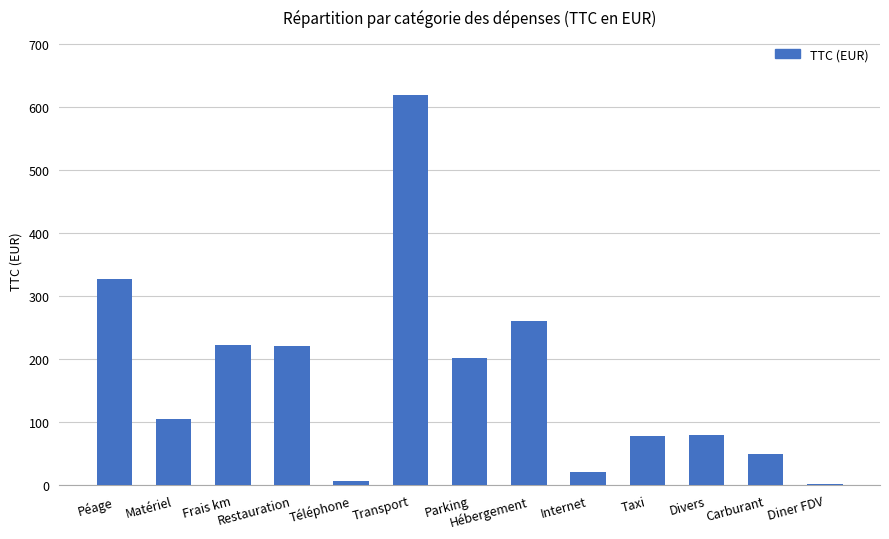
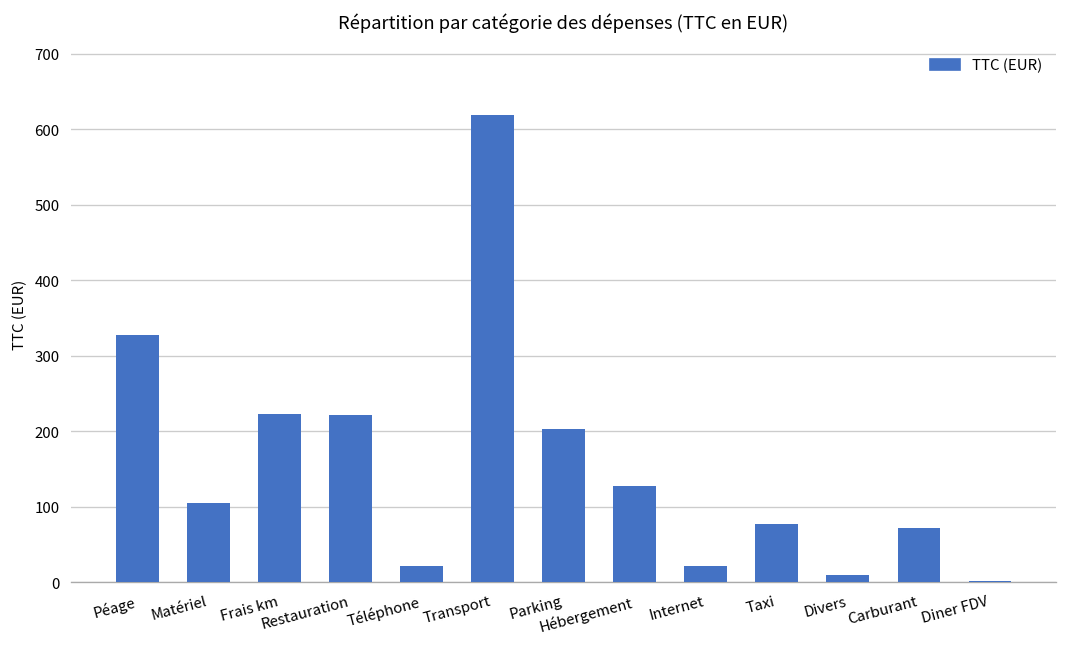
Téléphone: 10 -> 20
Hébergement: 260 -> 130
Divers: 80 -> 10
Carburant: 50 -> 70
